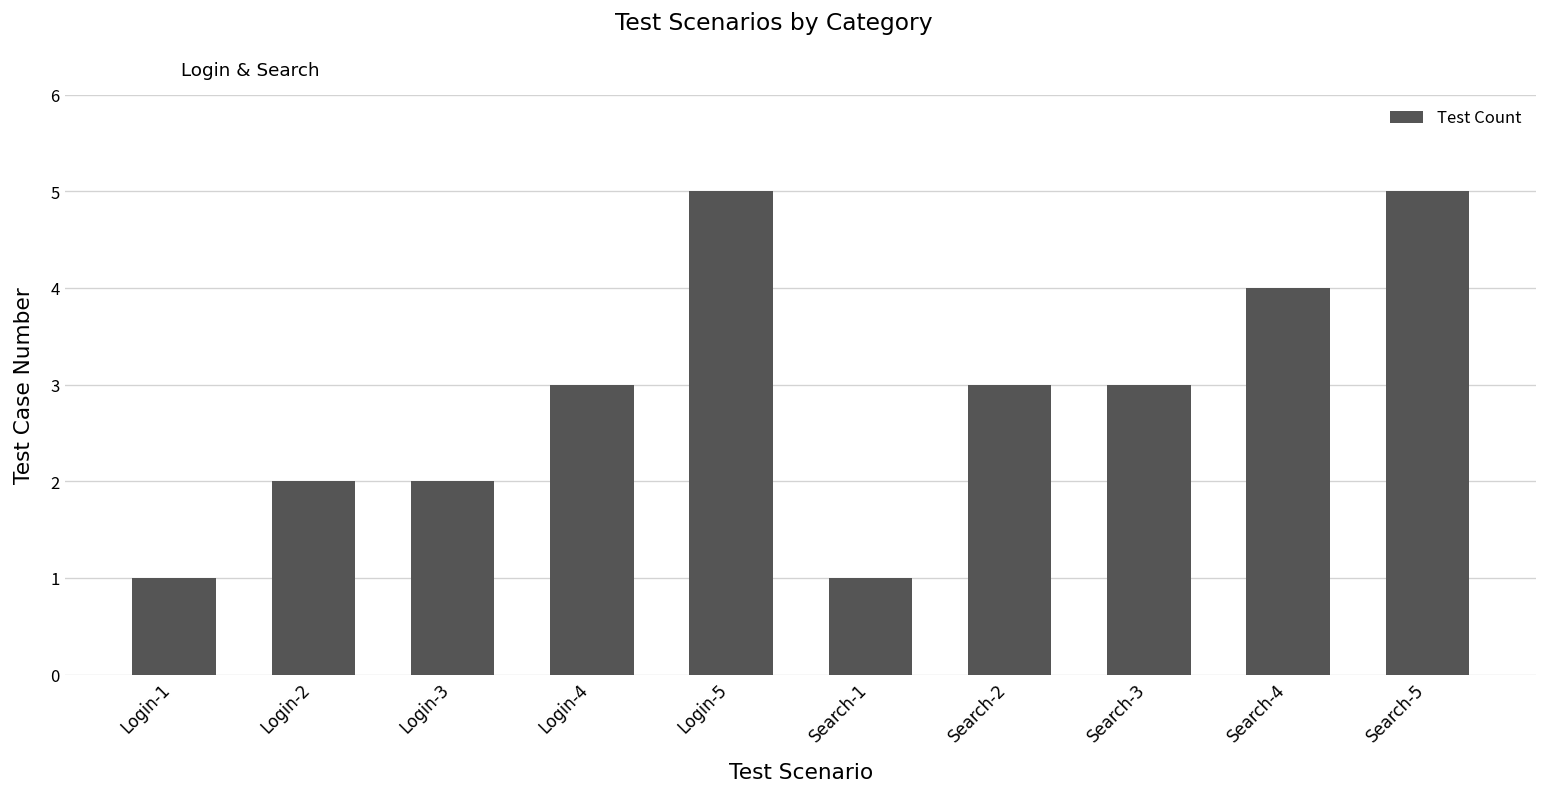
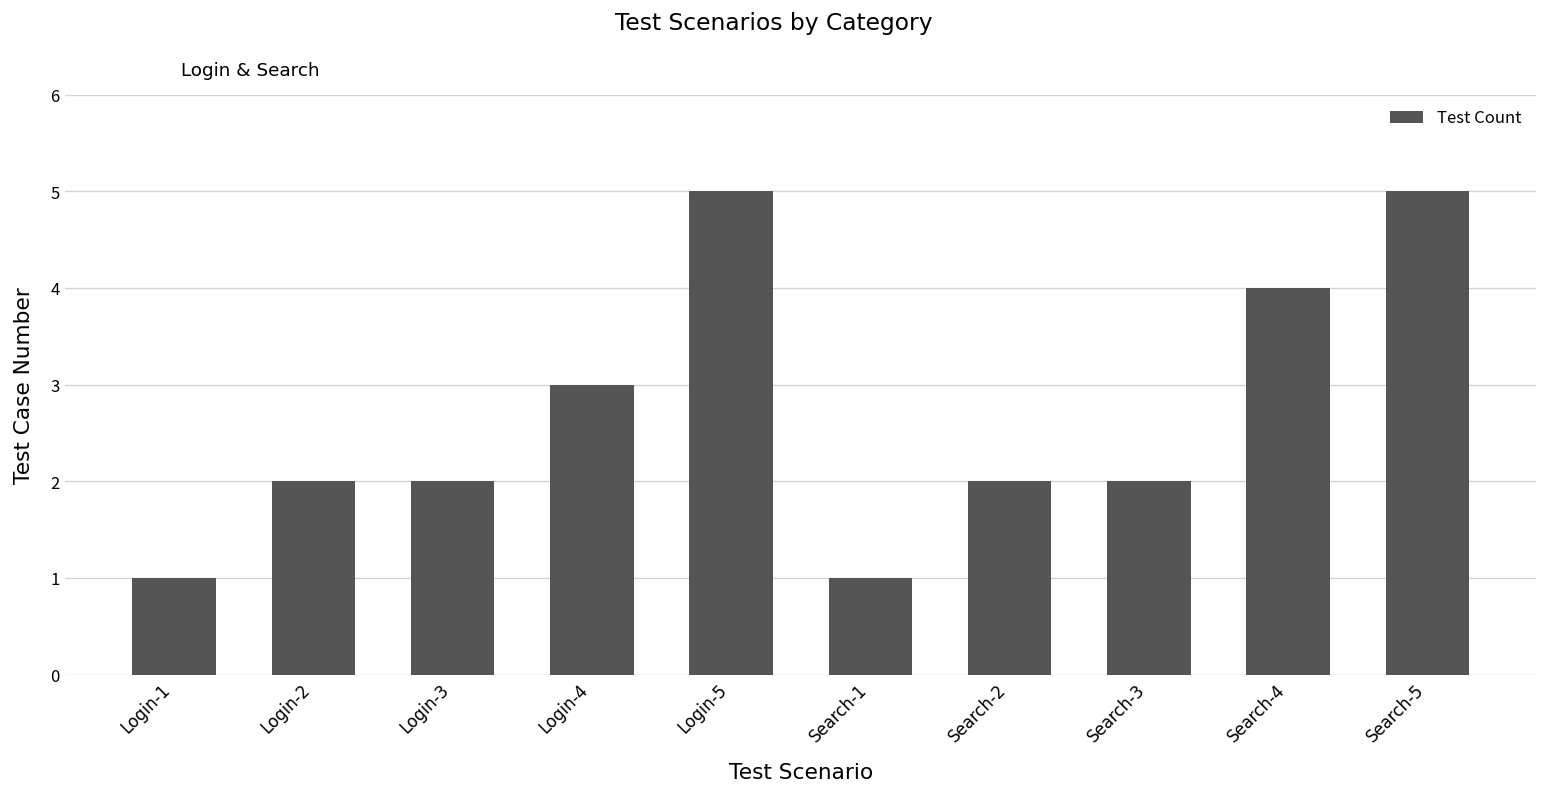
Search-2: 3 -> 2
Search-3: 3 -> 2
